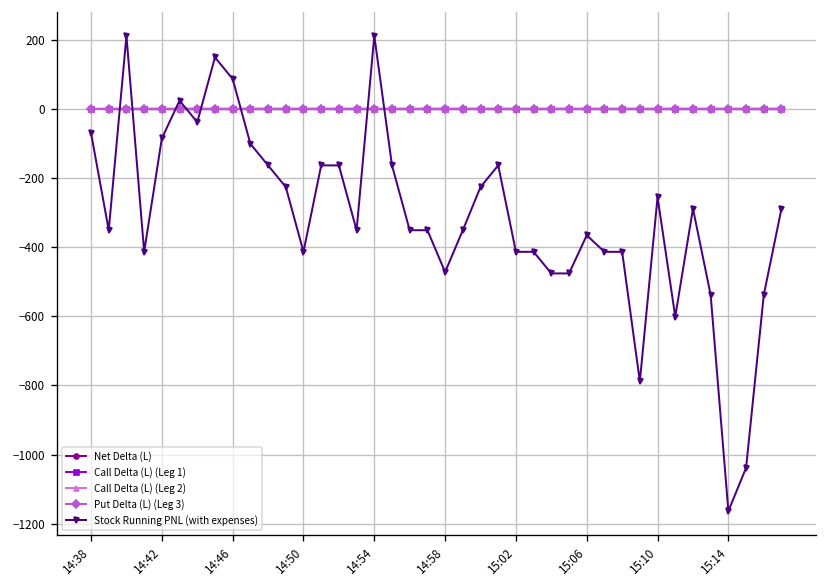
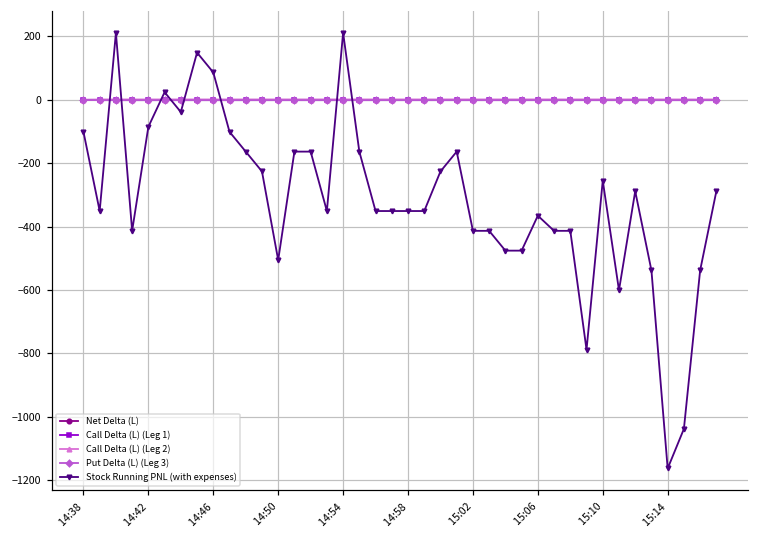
Stock Running PNL (with expenses), 14:38: -70 -> -100
Stock Running PNL (with expenses), 14:50: -410 -> -510
Stock Running PNL (with expenses), 14:58: -470 -> -350
